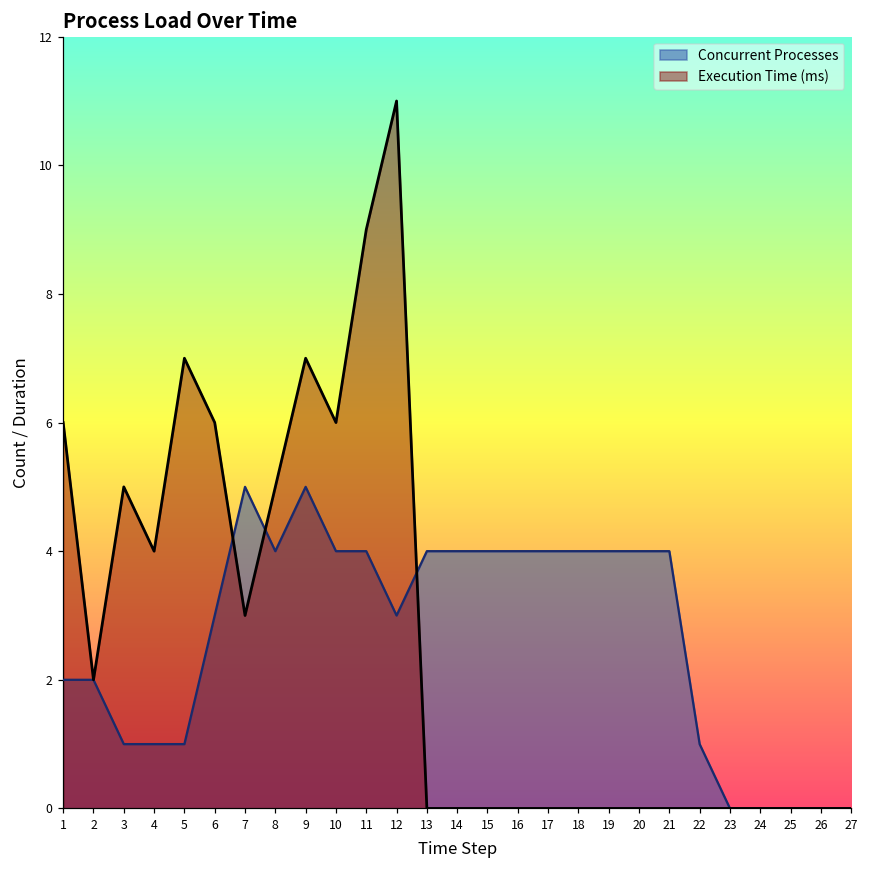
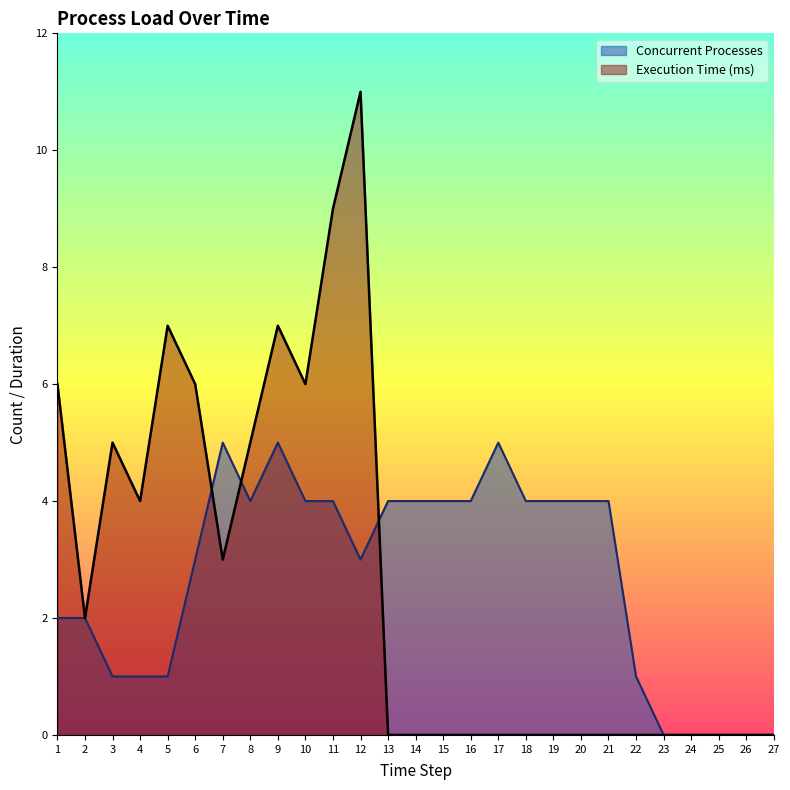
Concurrent Processes, 17: 4 -> 5
